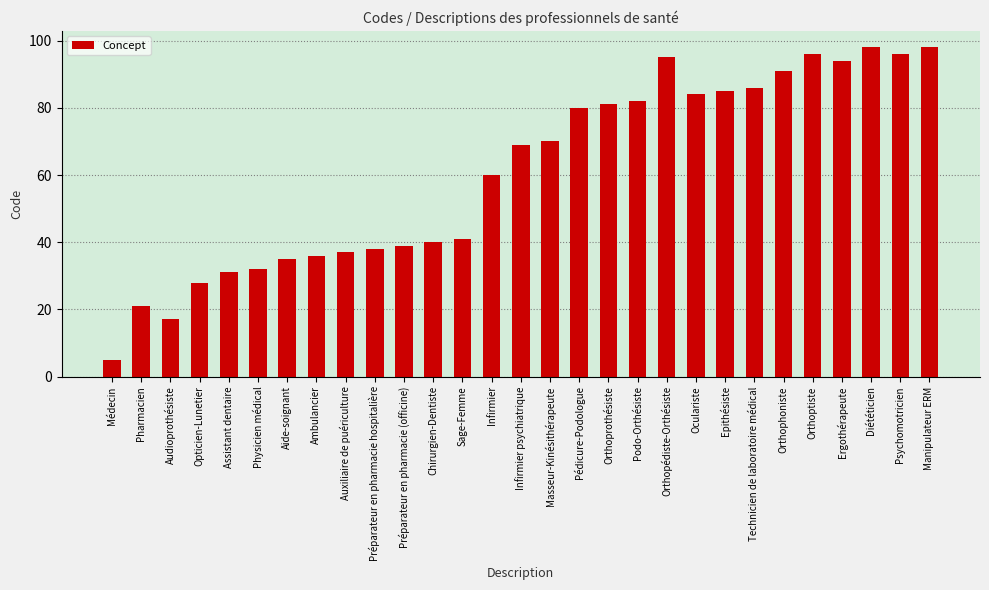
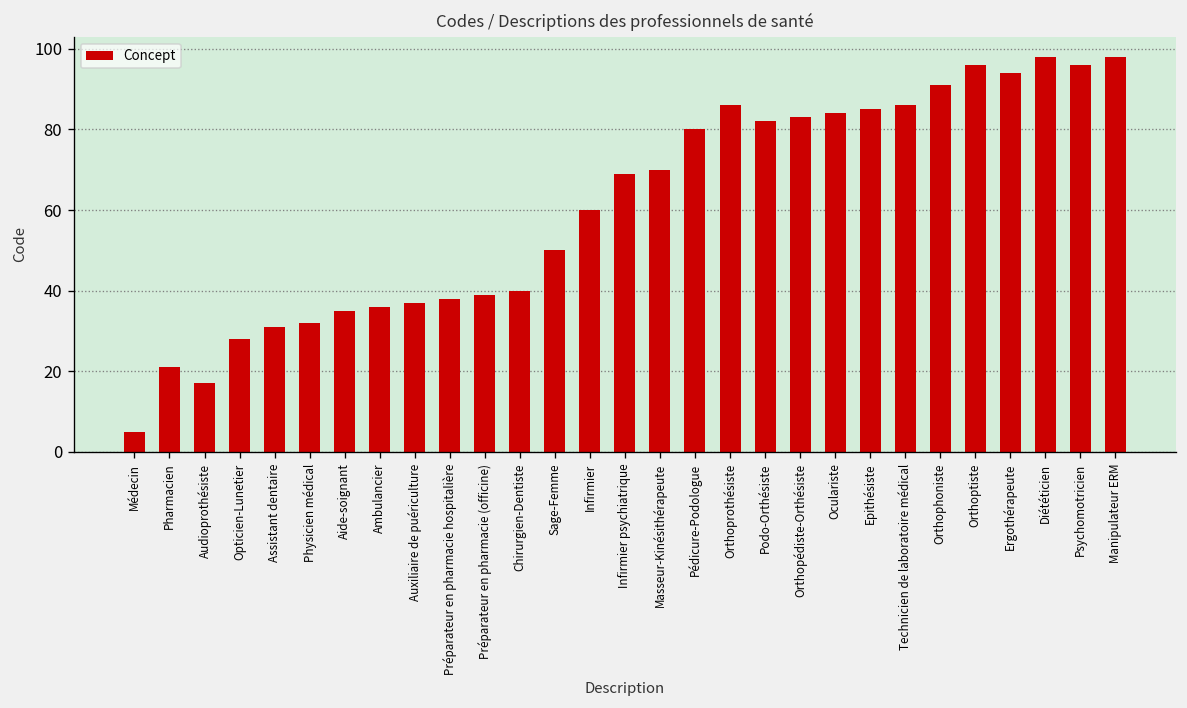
Sage-Femme: 41 -> 50
Orthoprothésiste: 81 -> 86
Orthopédiste-Orthésiste: 95 -> 83
